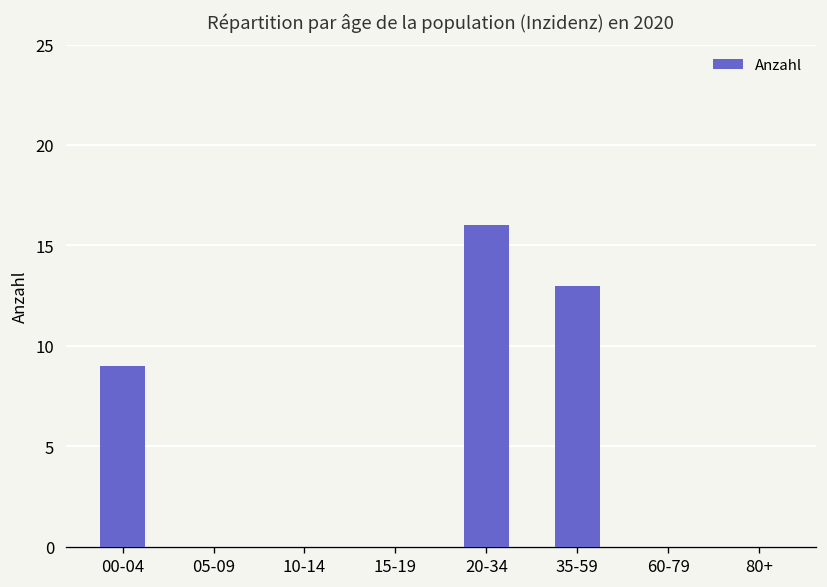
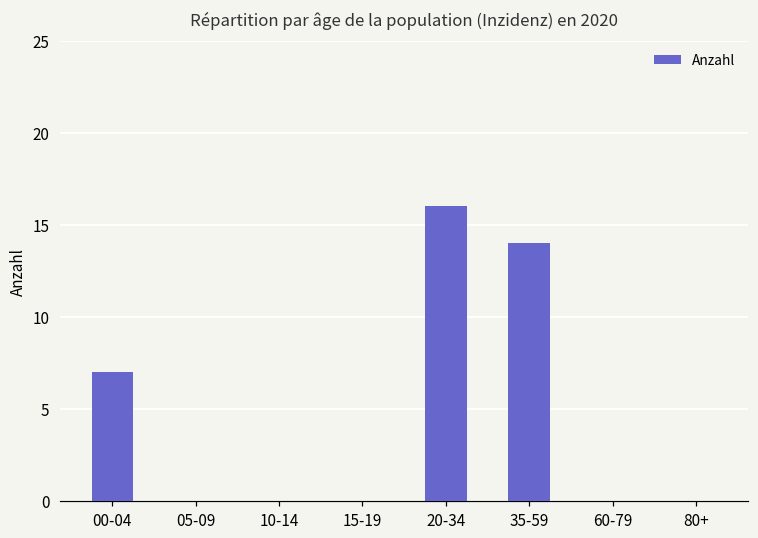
00-04: 9 -> 7
35-59: 13 -> 14
